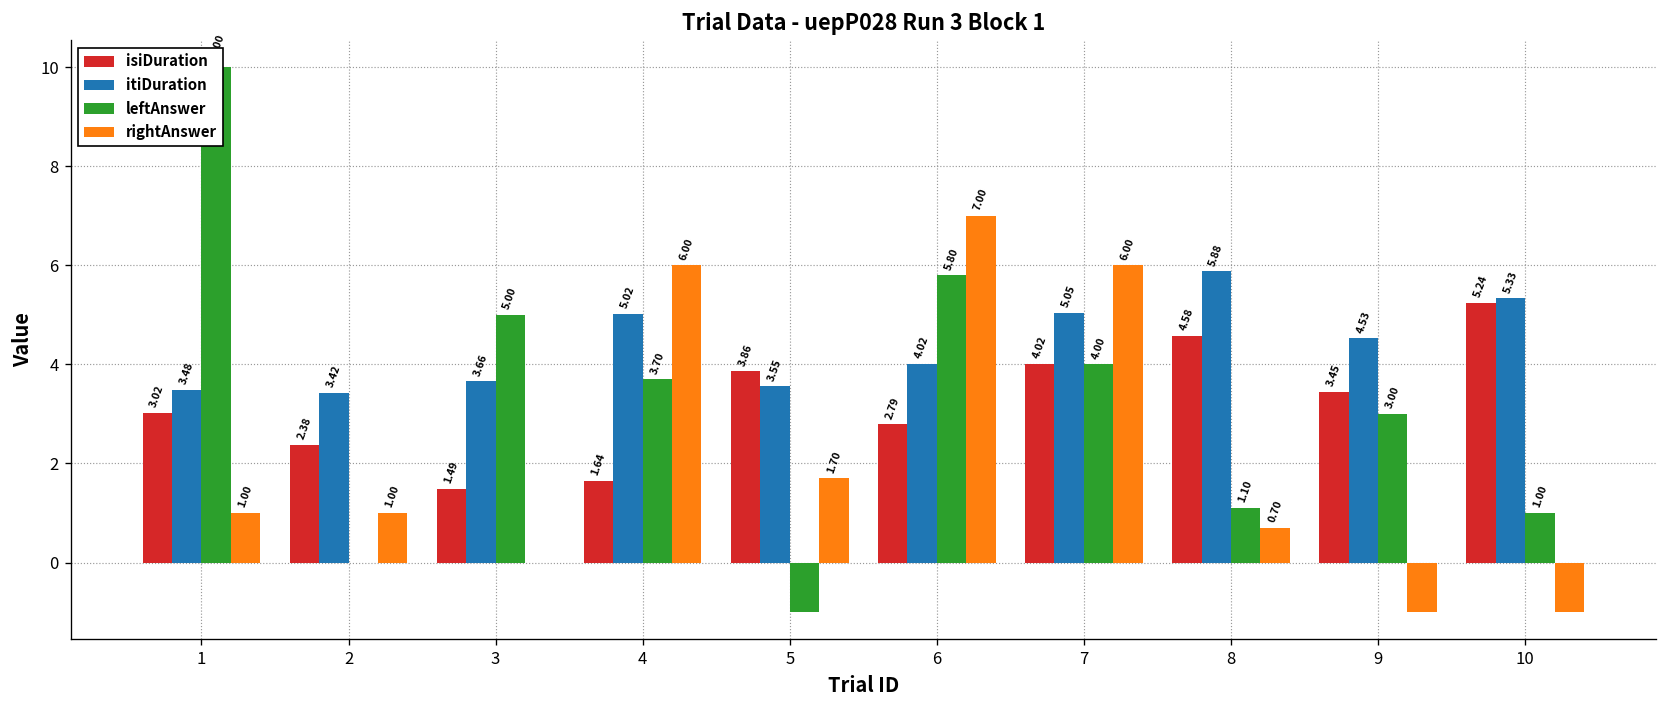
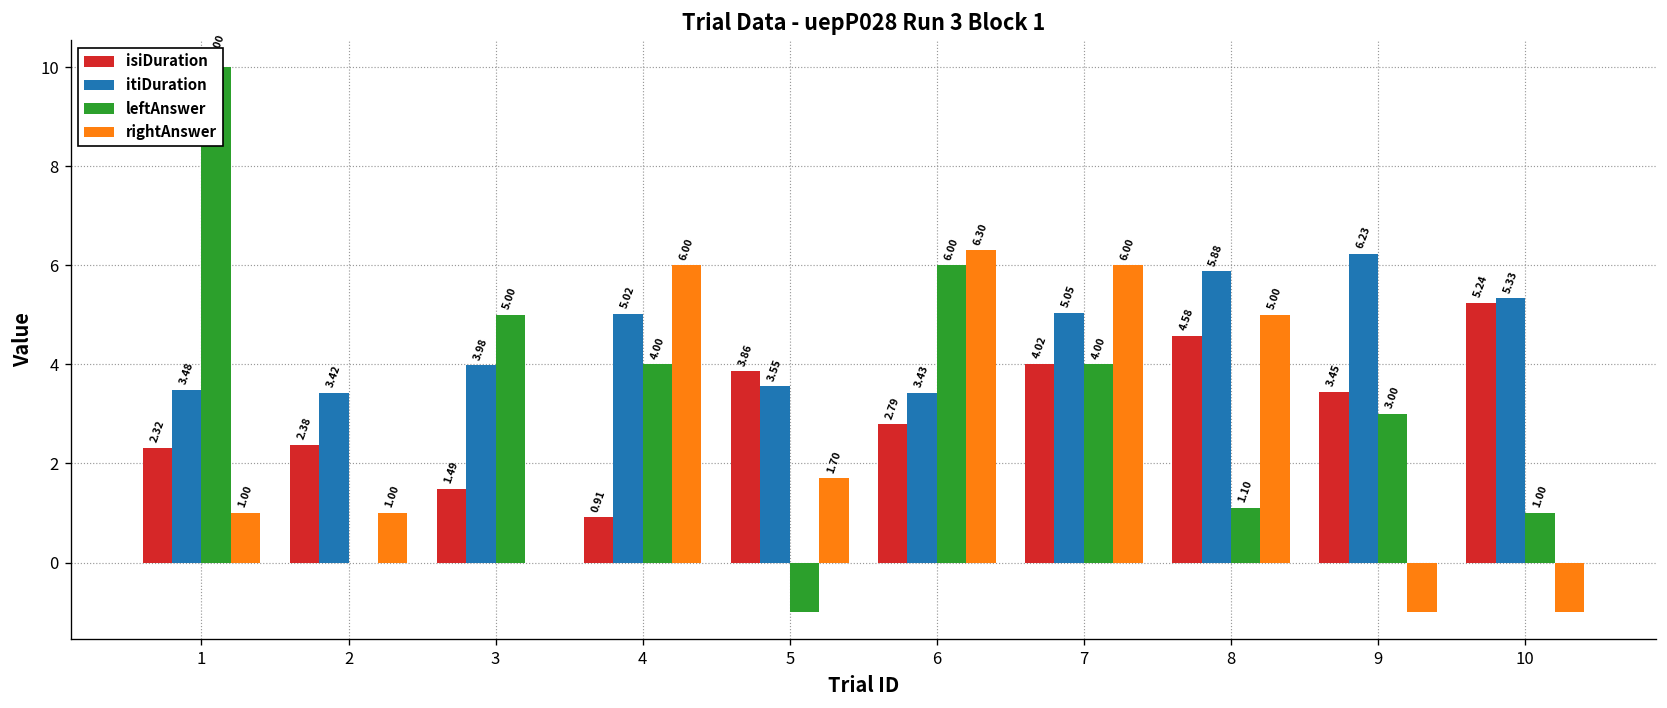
isiDuration, 1: 3.02 -> 2.32
itiDuration, 3: 3.66 -> 3.98
isiDuration, 4: 1.64 -> 0.91
leftAnswer, 4: 3.70 -> 4.00
itiDuration, 6: 4.02 -> 3.43
leftAnswer, 6: 5.80 -> 6.00
rightAnswer, 6: 7.00 -> 6.30
rightAnswer, 8: 0.70 -> 5.00
itiDuration, 9: 4.53 -> 6.23
